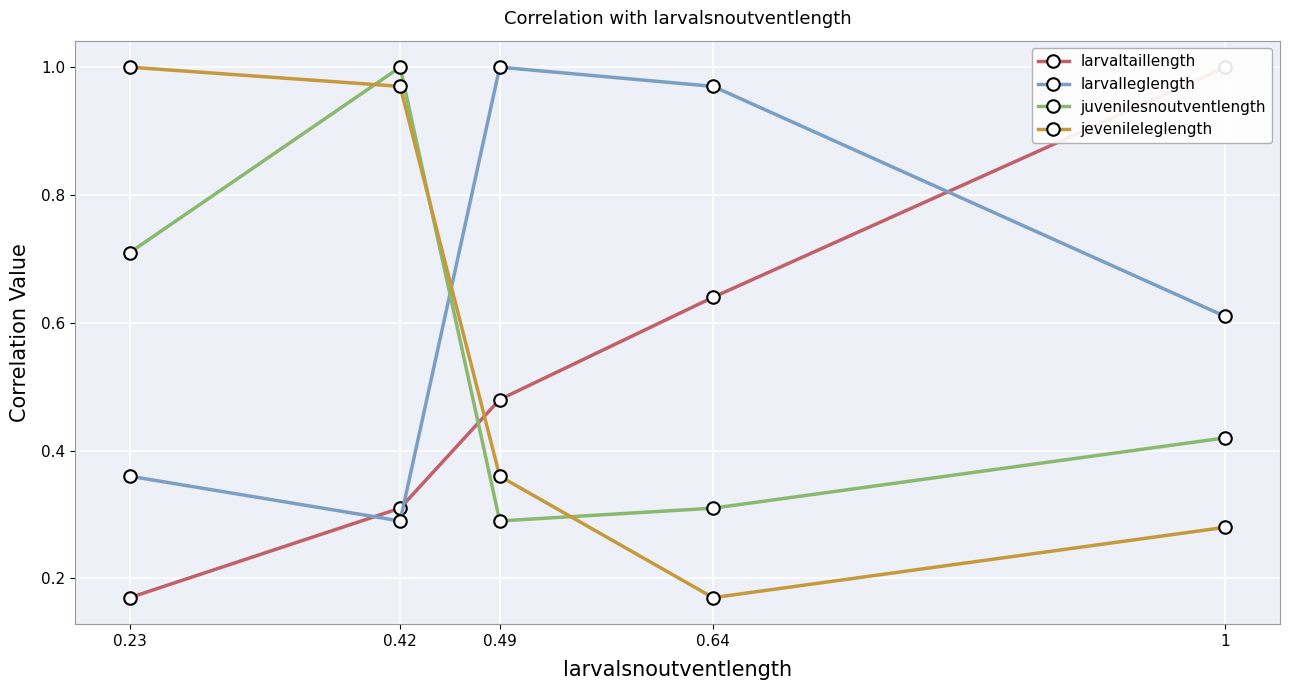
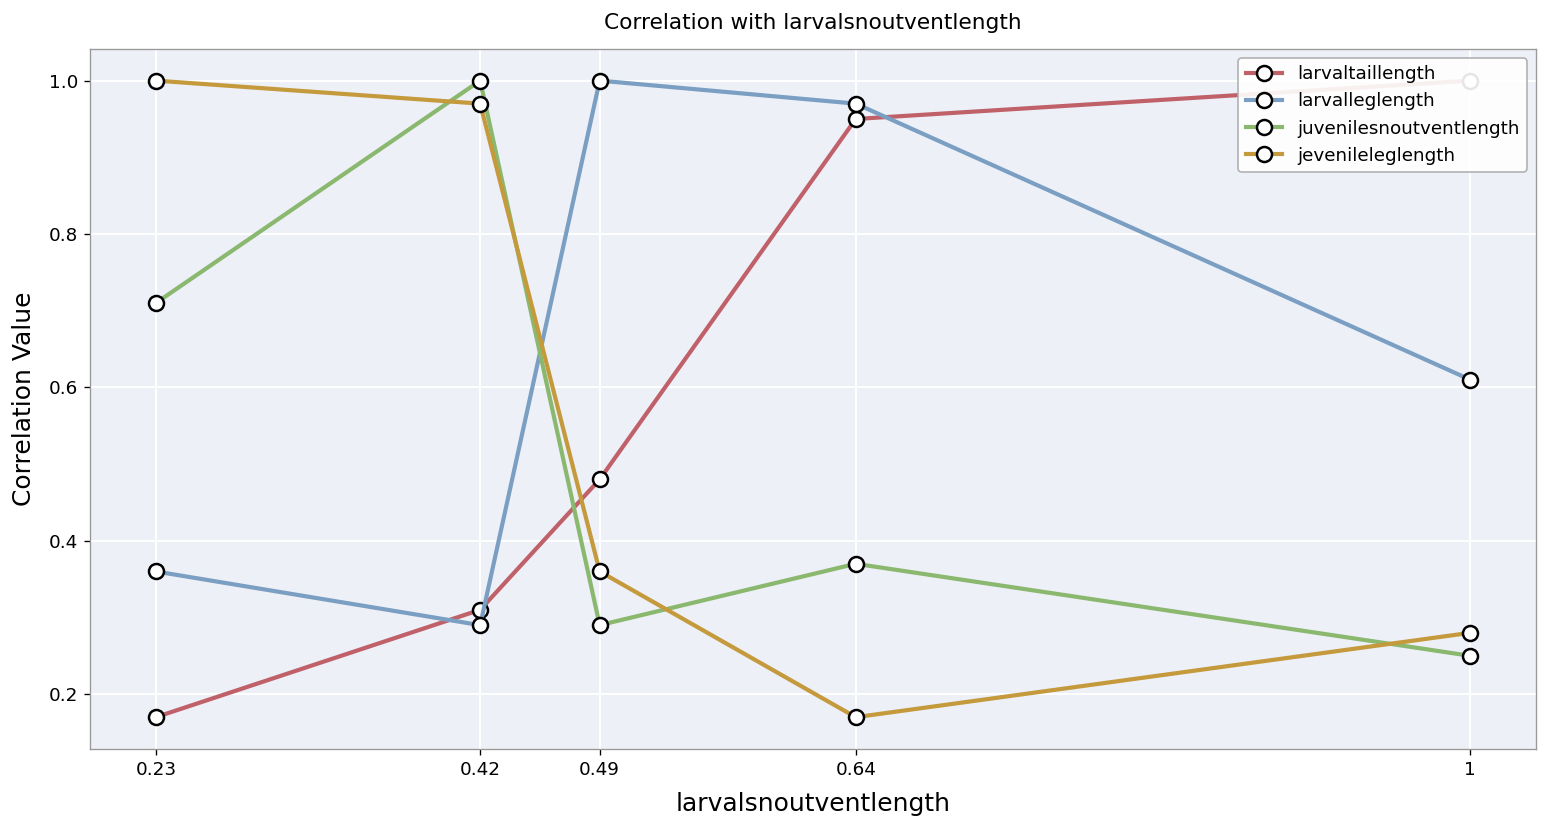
larvaltaillength, 0.64: 0.64 -> 0.95
juvenilesnoutventlength, 0.64: 0.31 -> 0.37
juvenilesnoutventlength, 1: 0.42 -> 0.25
